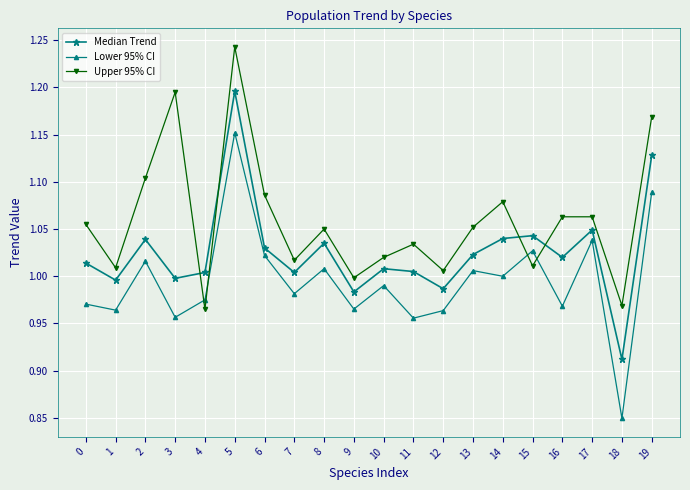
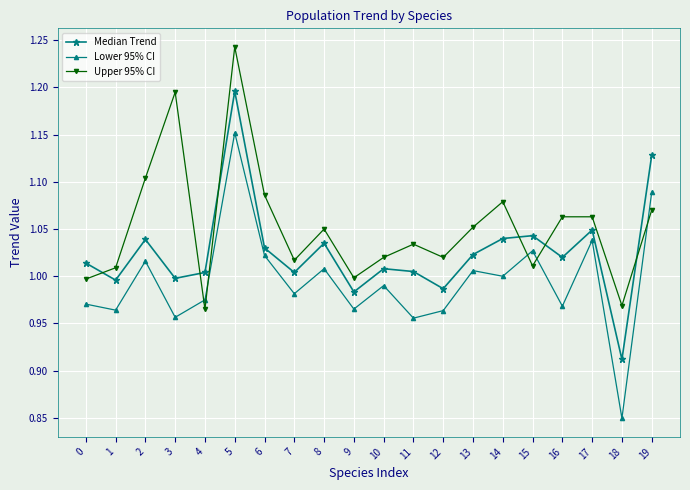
Upper 95% CI, 0: 1.06 -> 1.00
Upper 95% CI, 12: 1.01 -> 1.02
Upper 95% CI, 19: 1.17 -> 1.07
